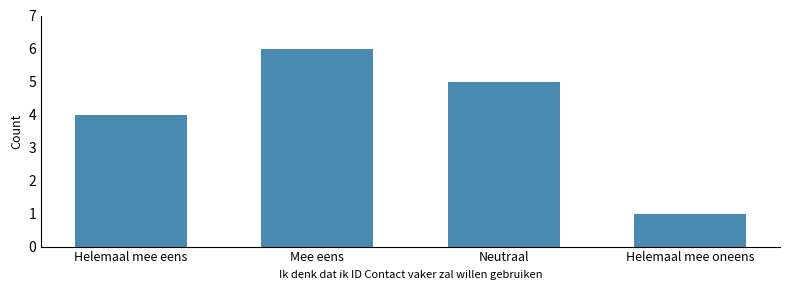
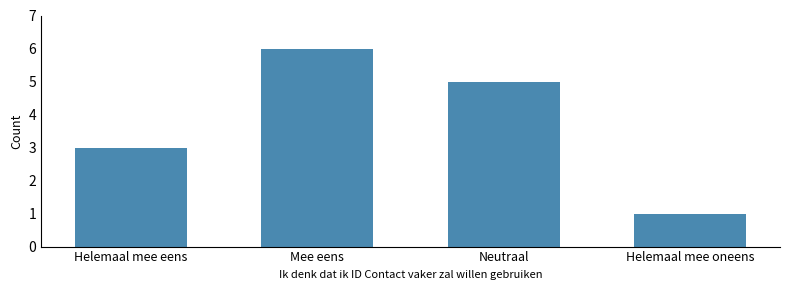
Helemaal mee eens: 4 -> 3
